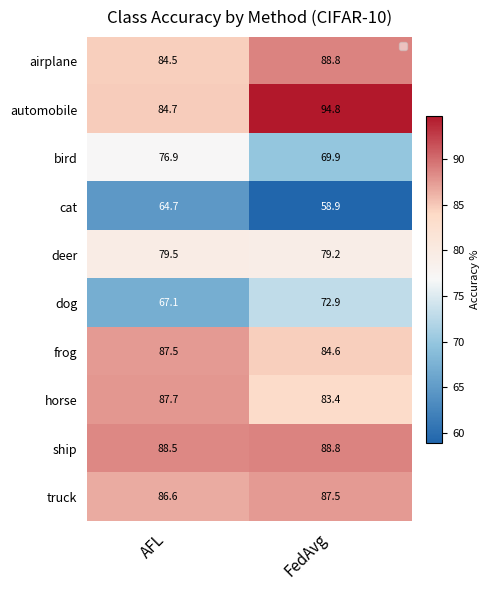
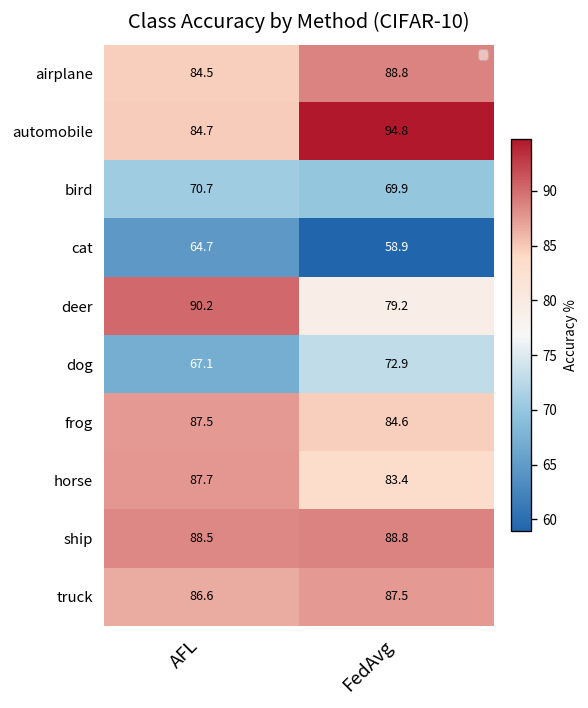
bird, AFL: 76.9 -> 70.7
deer, AFL: 79.5 -> 90.2
